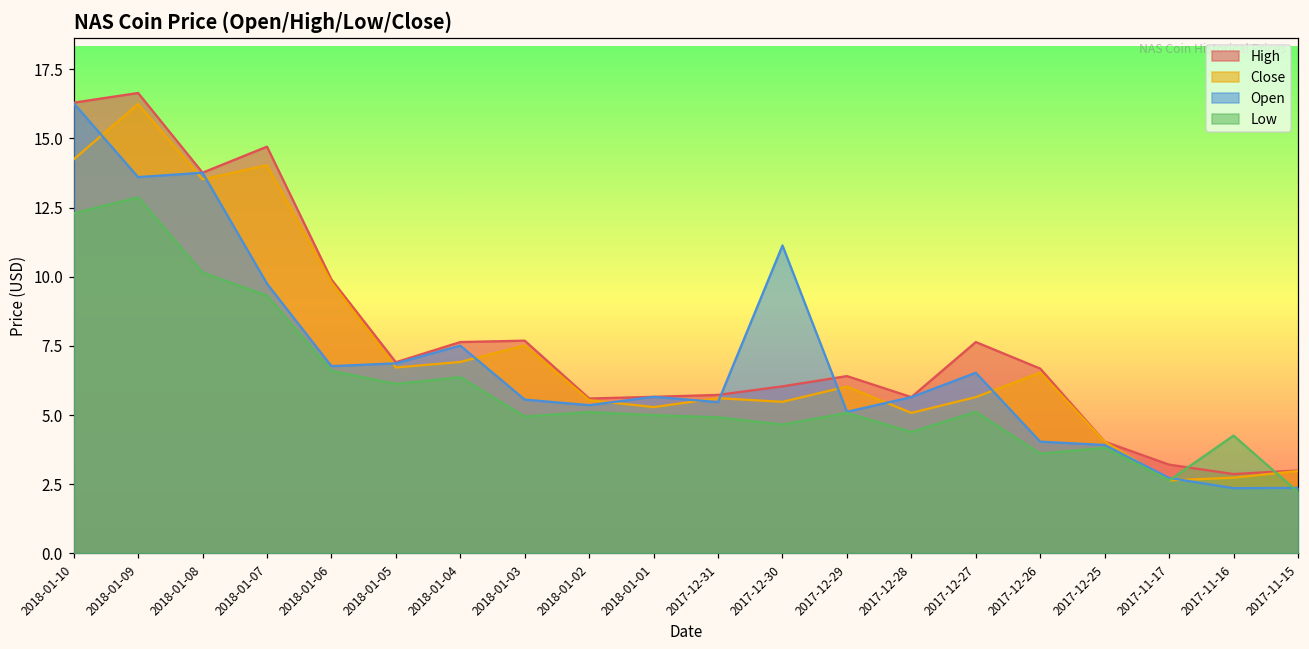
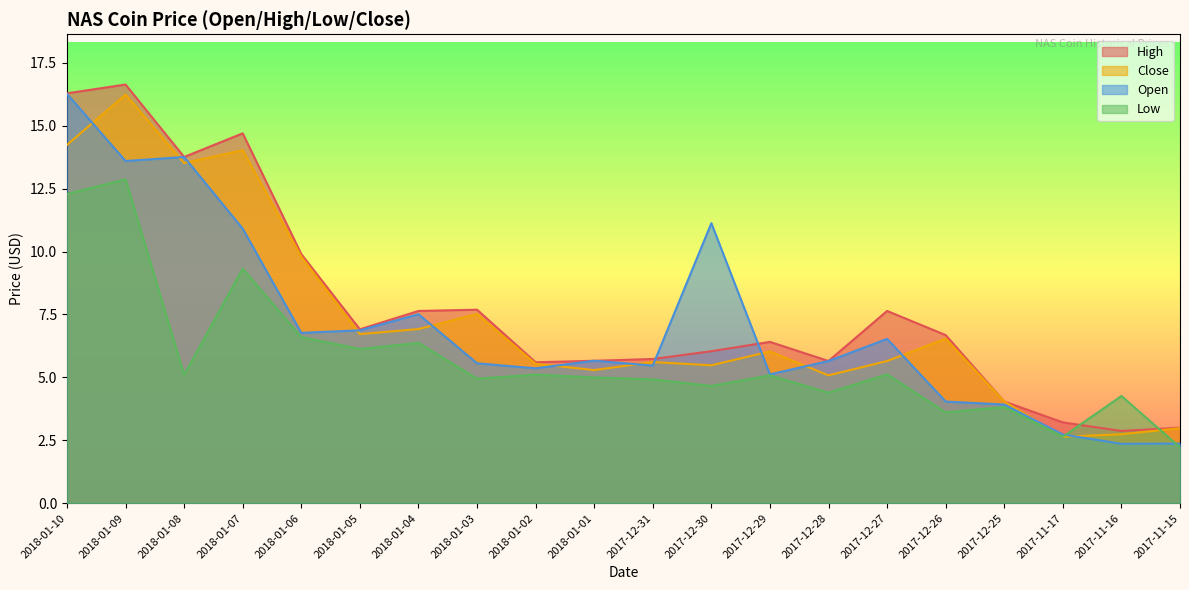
Low, 2018-01-08: 10.2 -> 5.1
Open, 2018-01-07: 9.8 -> 10.9
